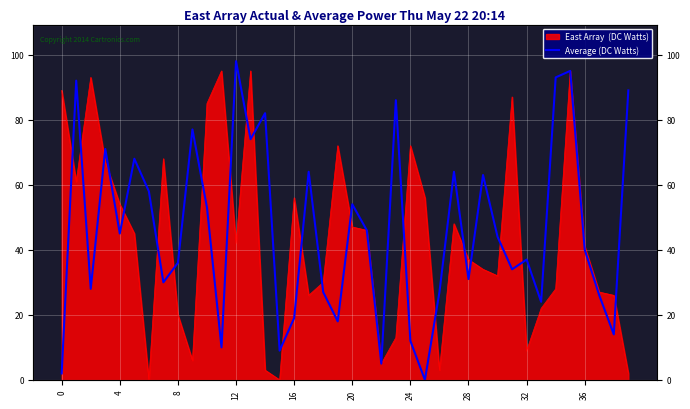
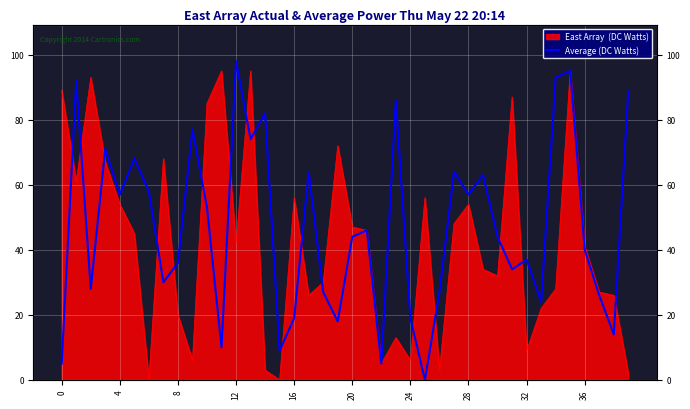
Average (DC Watts), 0: 2 -> 5
Average (DC Watts), 4: 45 -> 57
Average (DC Watts), 20: 54 -> 44
East Array (DC Watts), 24: 72 -> 6
Average (DC Watts), 24: 12 -> 19
East Array (DC Watts), 28: 37 -> 54
Average (DC Watts), 28: 31 -> 57
